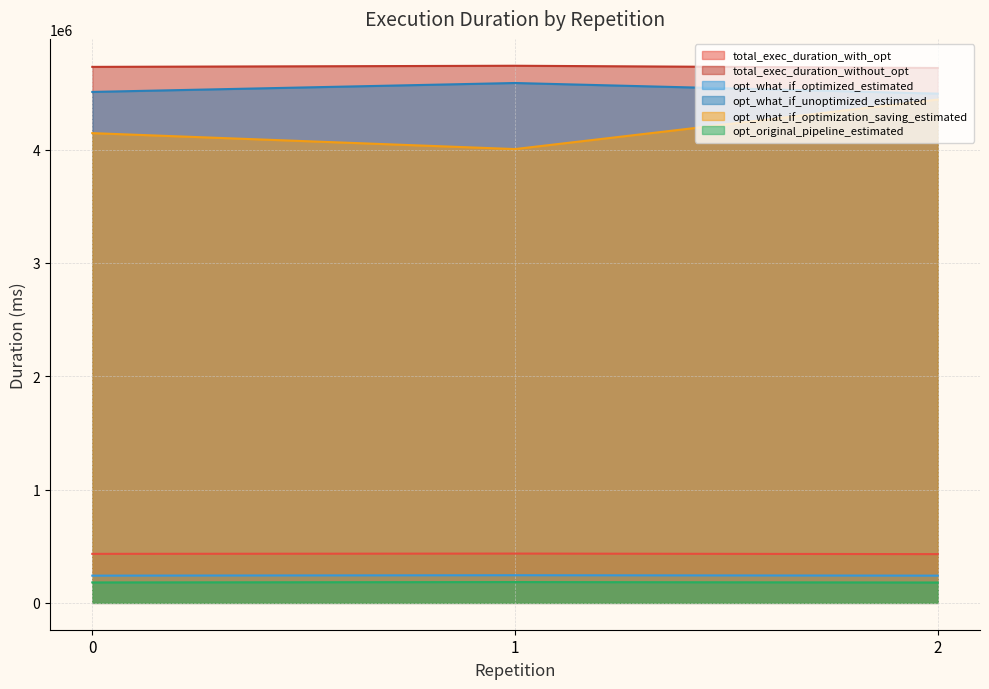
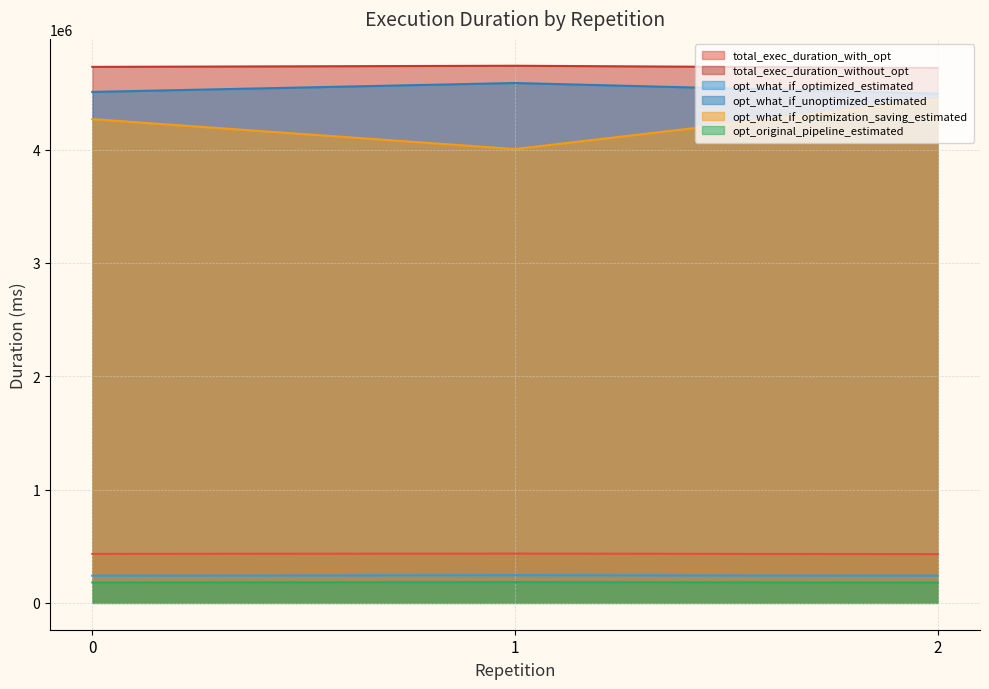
opt_what_if_optimization_saving_estimated, 0: 4150000 -> 4270000
